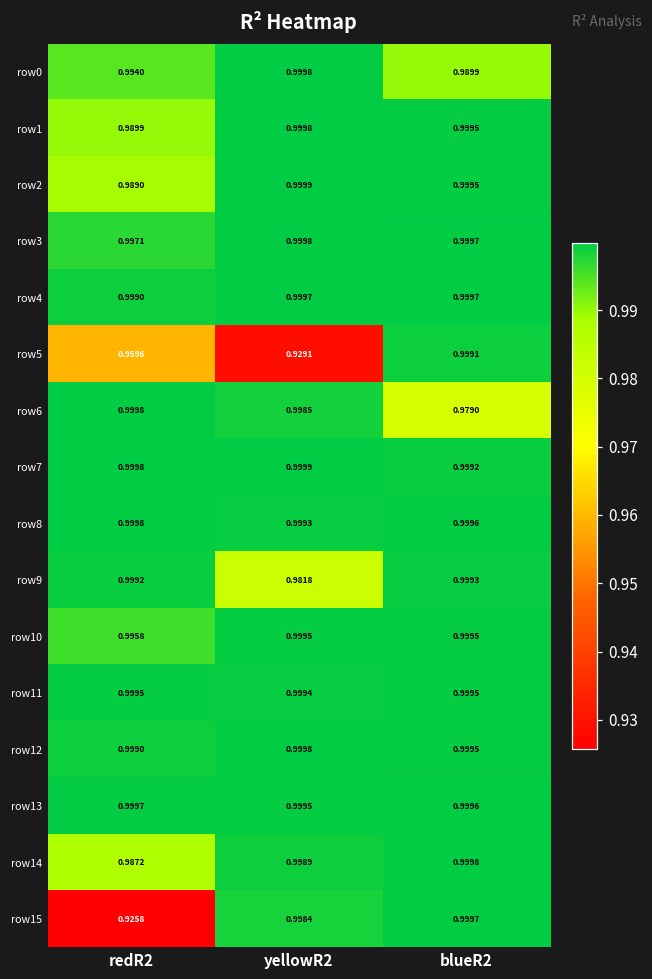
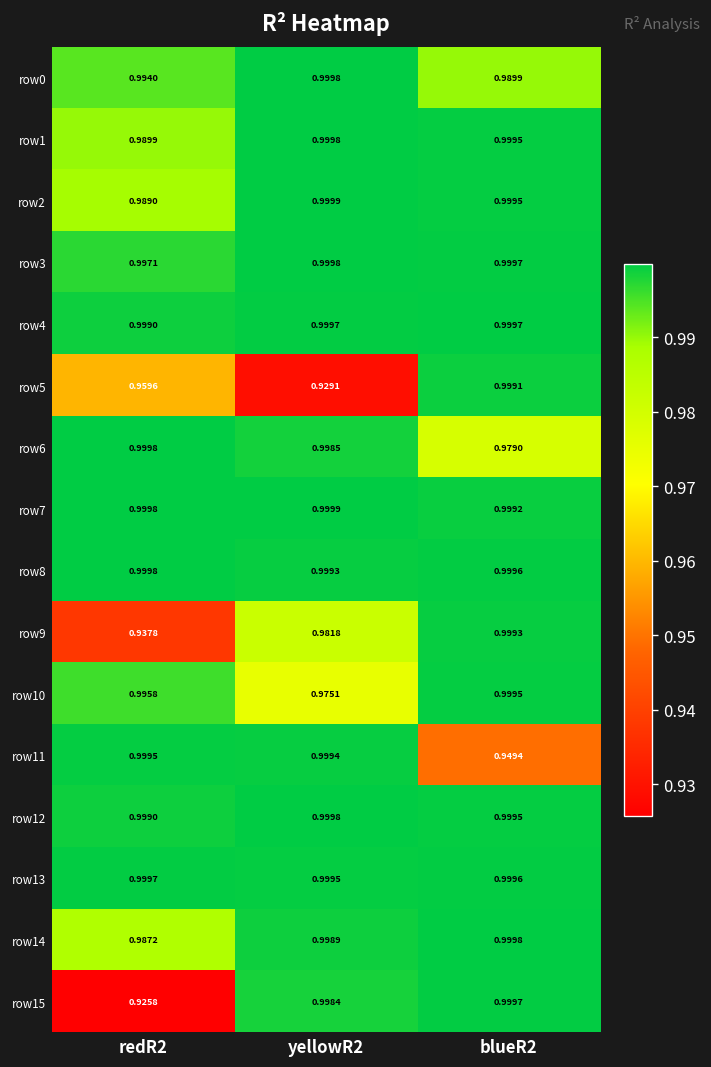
row9, redR2: 0.9992 -> 0.9378
row10, yellowR2: 0.9995 -> 0.9751
row11, blueR2: 0.9995 -> 0.9494
